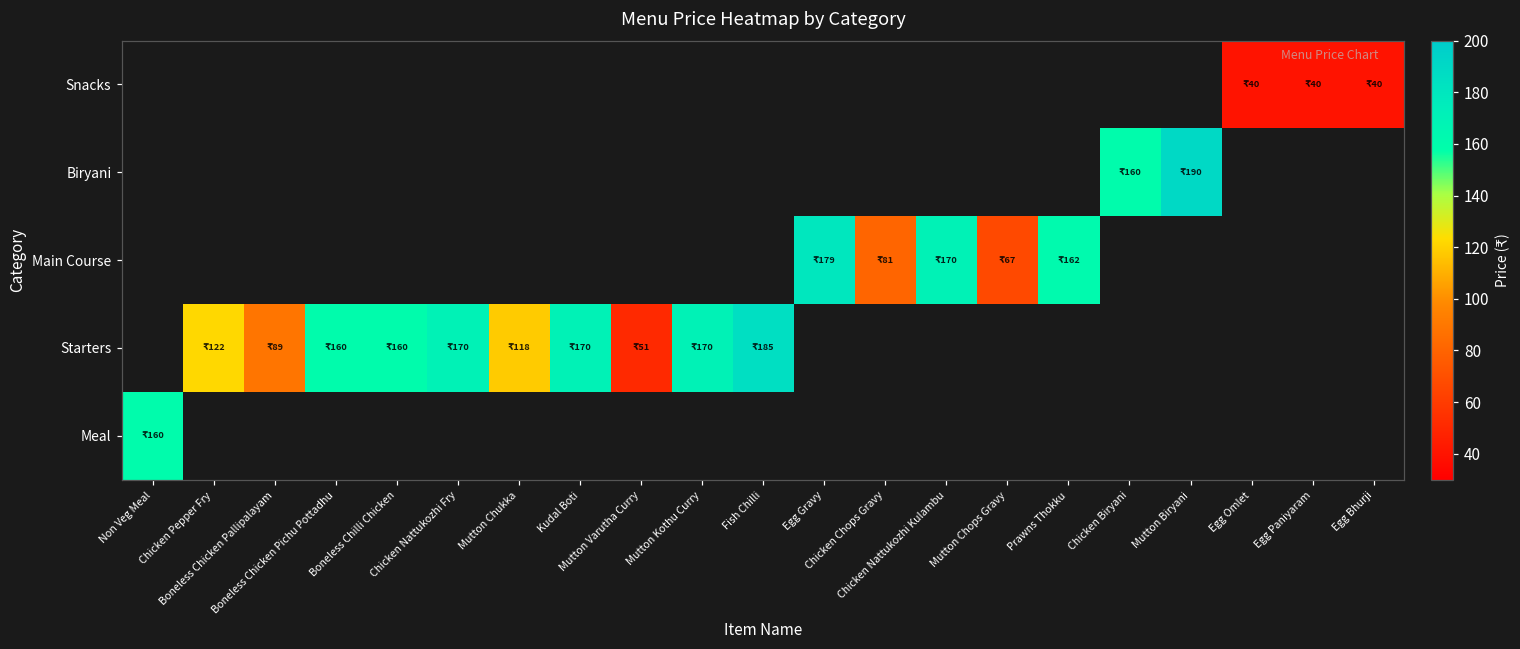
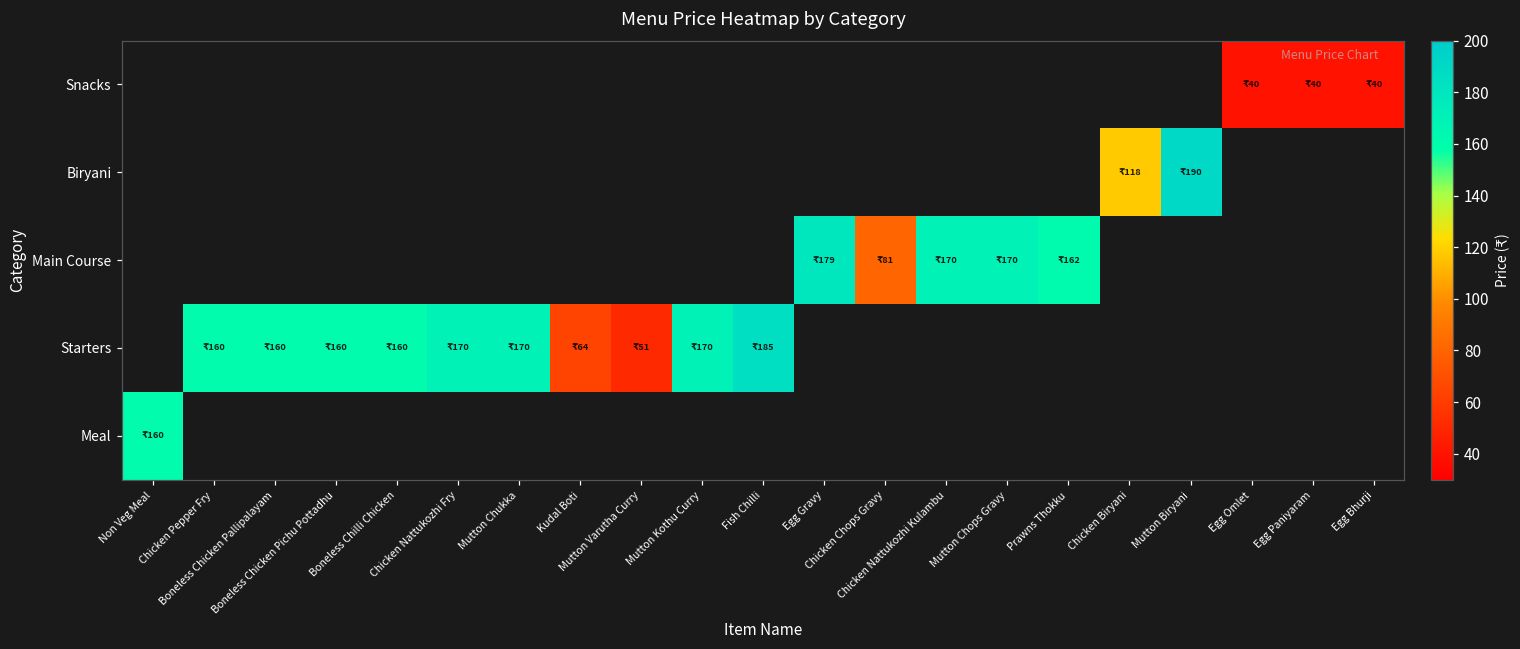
Biryani, Chicken Biryani: 160 -> 118
Main Course, Mutton Chops Gravy: 67 -> 170
Starters, Chicken Pepper Fry: 122 -> 160
Starters, Boneless Chicken Pallipalayam: 89 -> 160
Starters, Mutton Chukka: 118 -> 170
Starters, Kudal Boti: 170 -> 64
